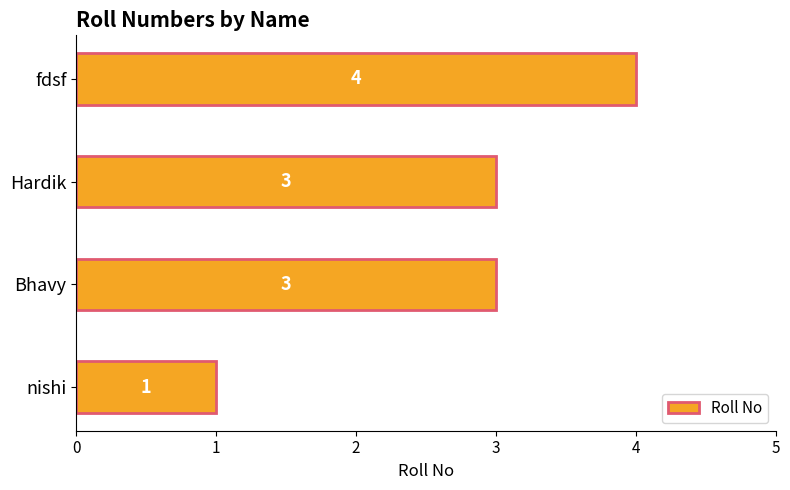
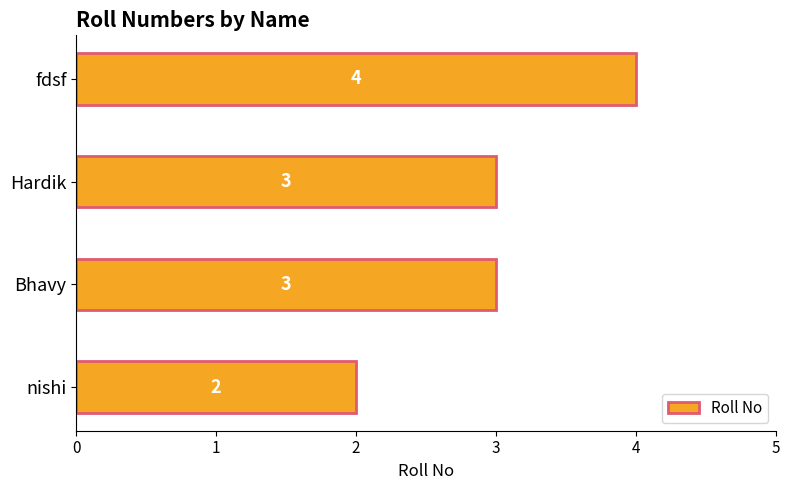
nishi: 1 -> 2
